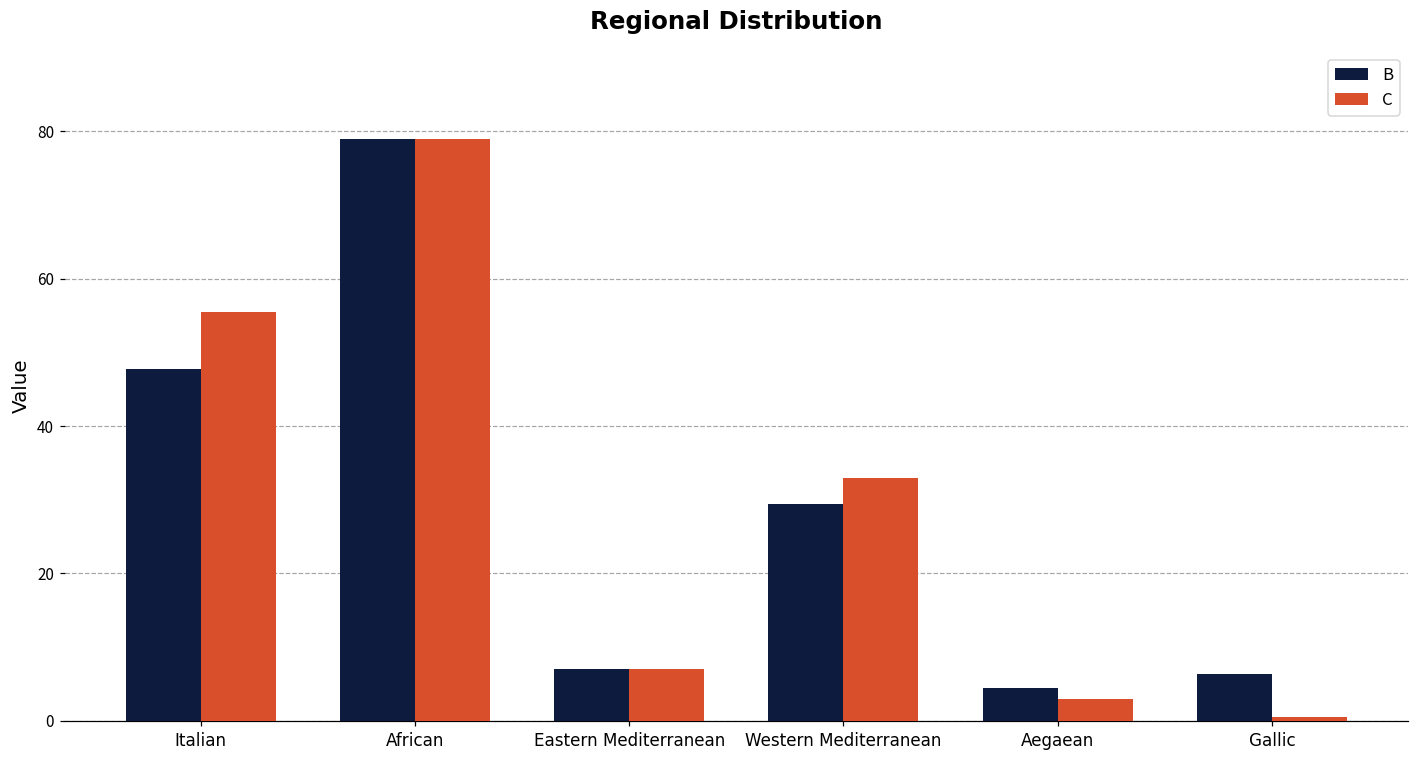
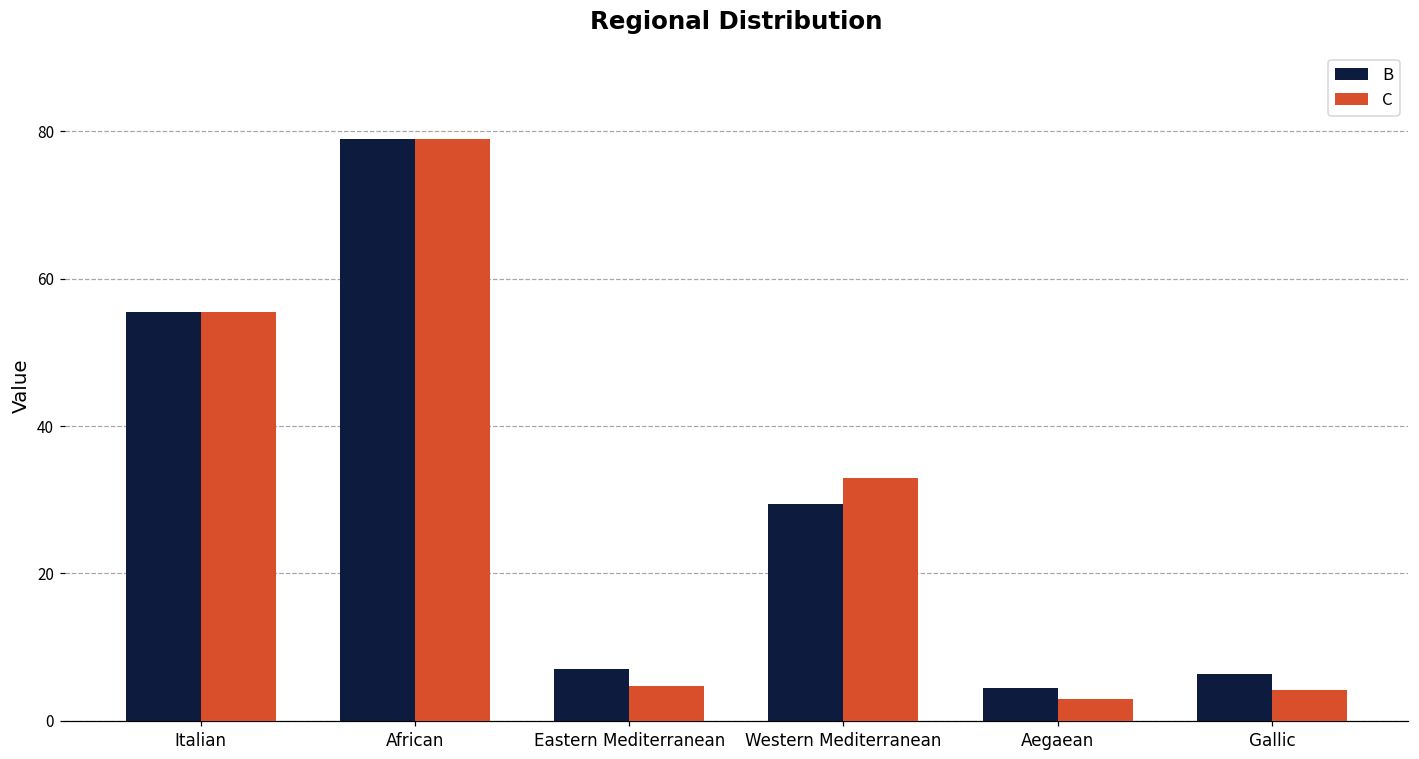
B, Italian: 48 -> 56
C, Eastern Mediterranean: 7 -> 5
C, Gallic: 1 -> 4
